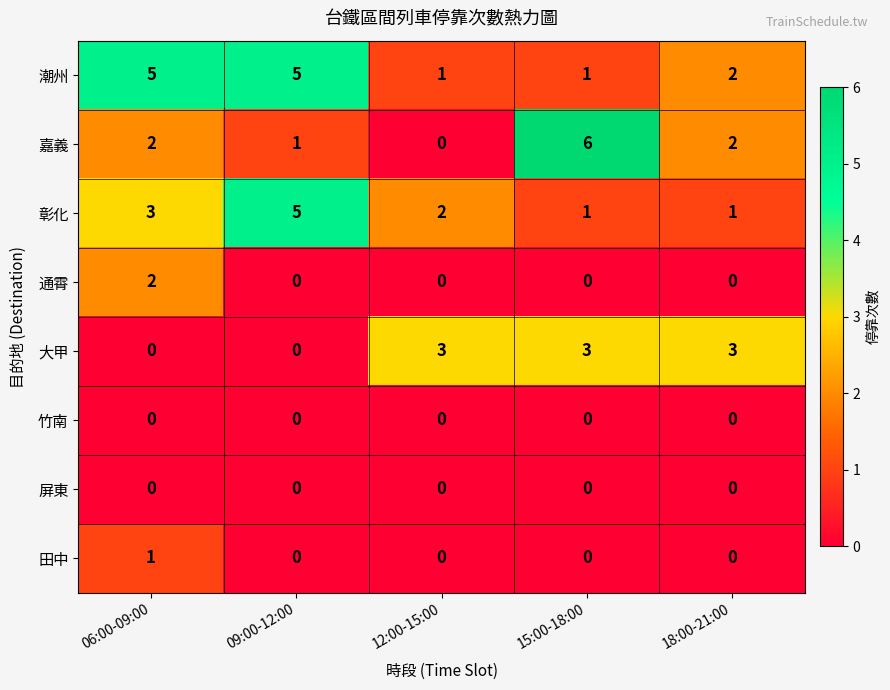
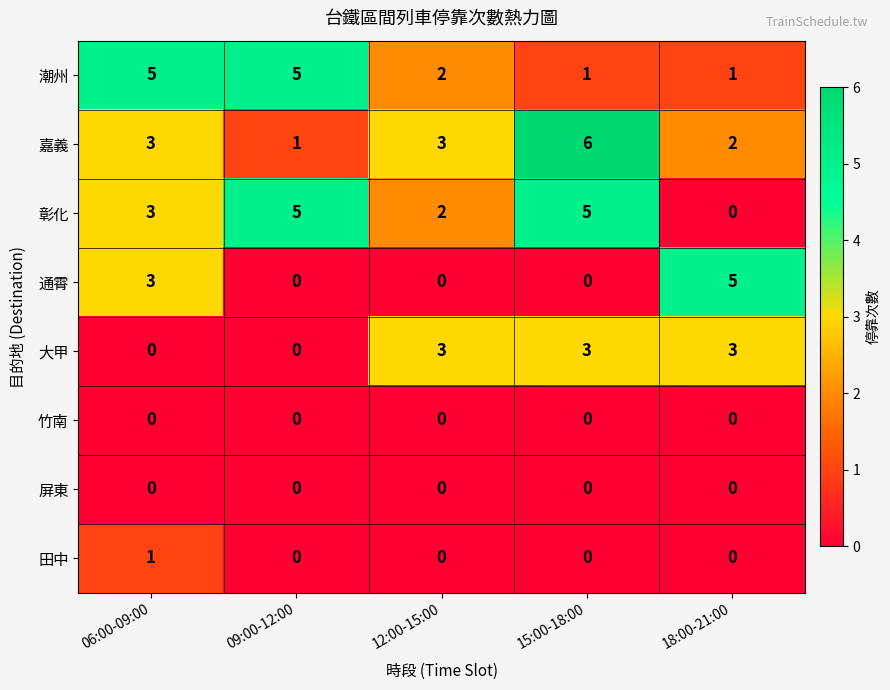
潮州, 12:00-15:00: 1 -> 2
潮州, 18:00-21:00: 2 -> 1
嘉義, 06:00-09:00: 2 -> 3
嘉義, 12:00-15:00: 0 -> 3
彰化, 15:00-18:00: 1 -> 5
彰化, 18:00-21:00: 1 -> 0
通霄, 06:00-09:00: 2 -> 3
通霄, 18:00-21:00: 0 -> 5
